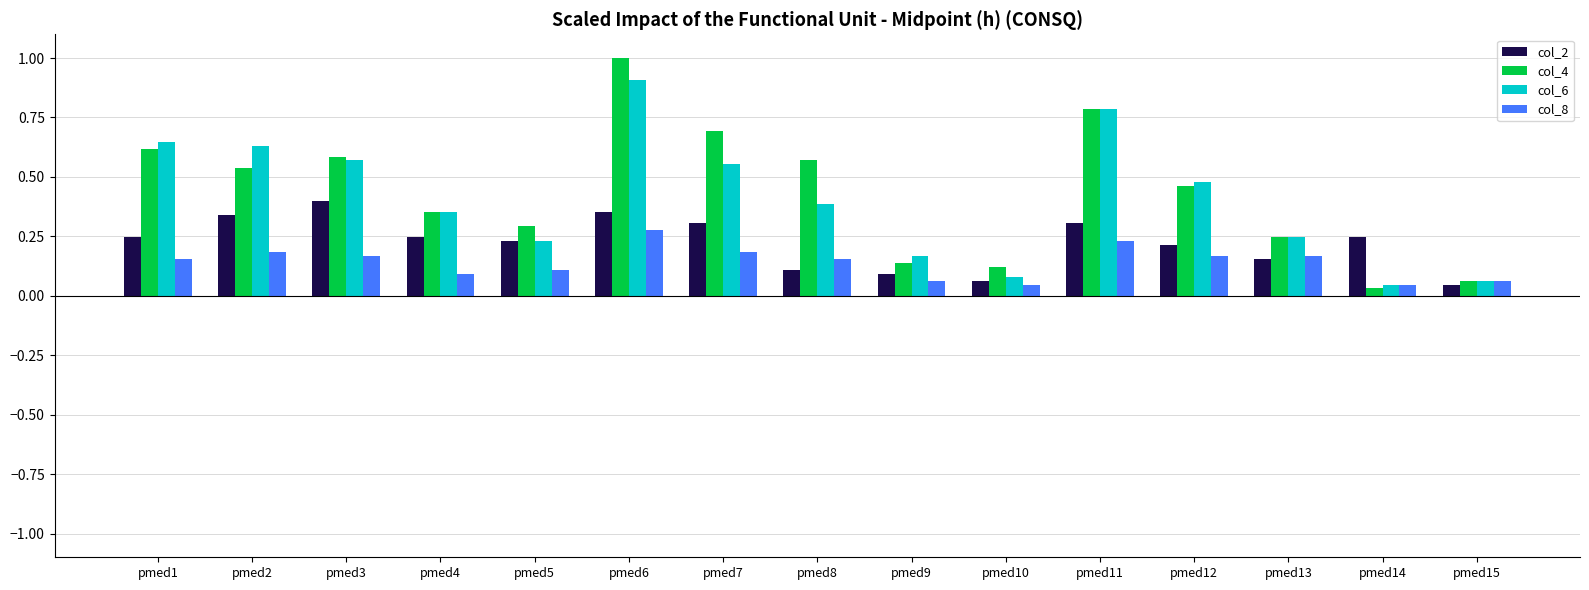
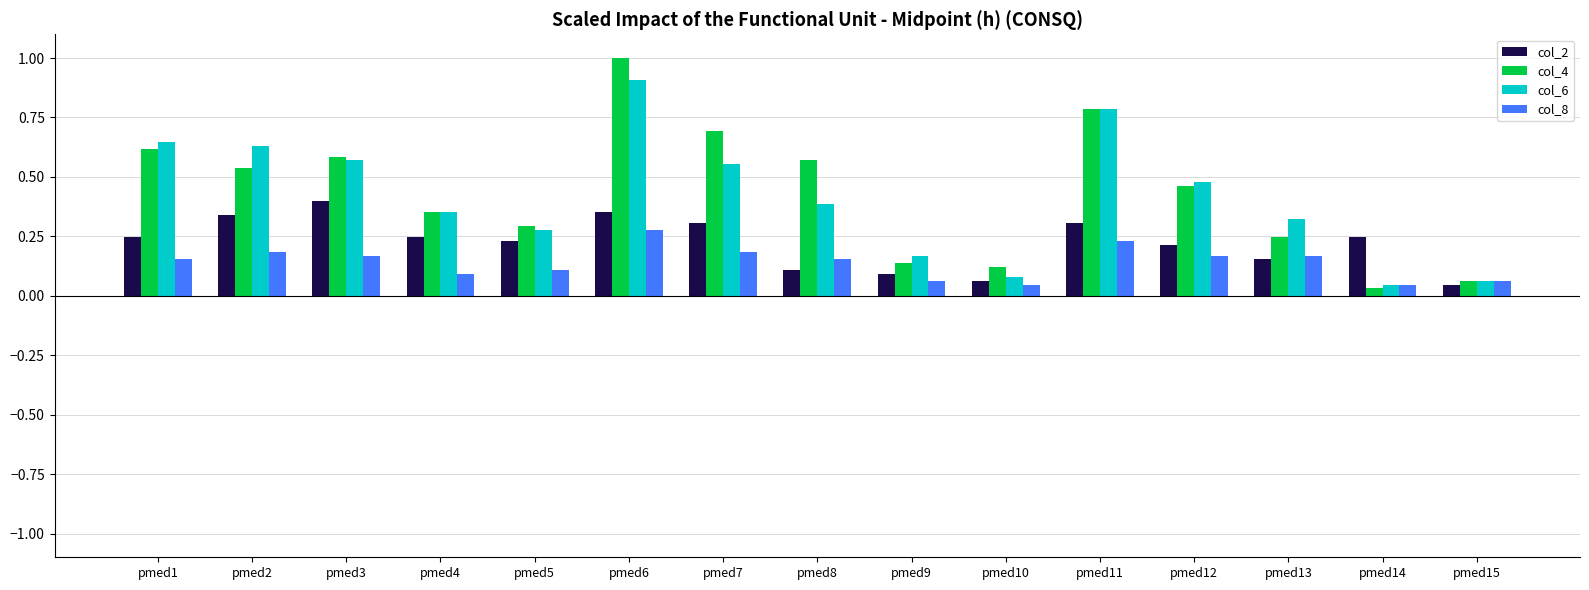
col_6, pmed5: 0.23 -> 0.28
col_6, pmed13: 0.25 -> 0.32
